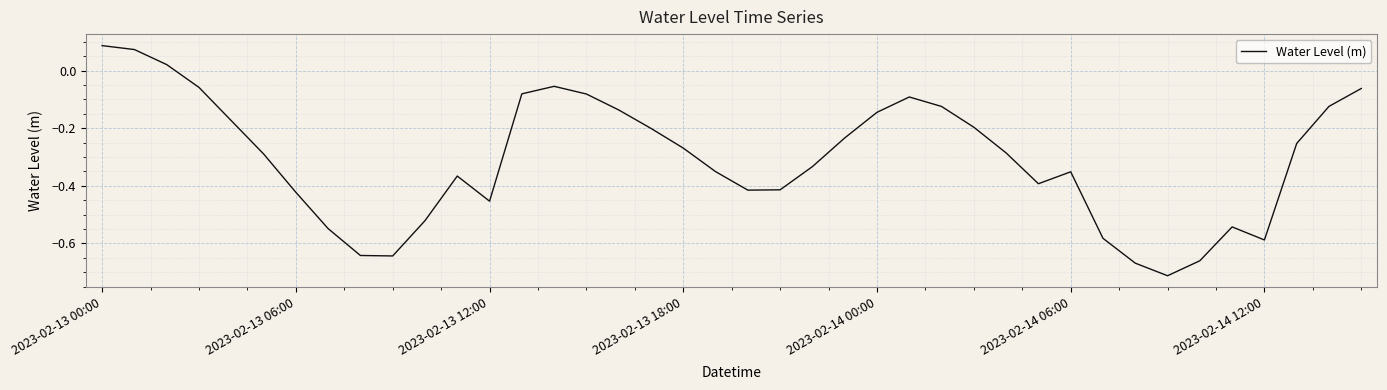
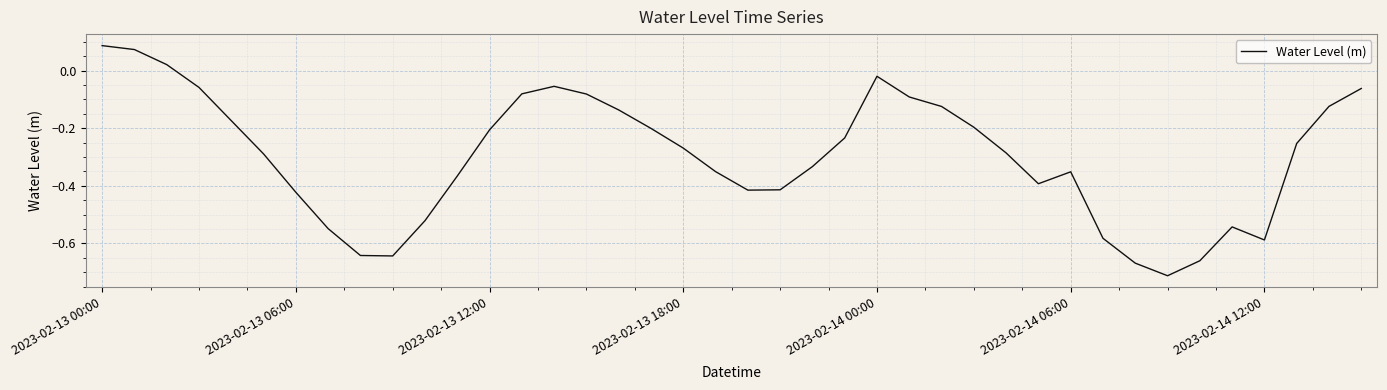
2023-02-13 12:00: -0.45 -> -0.21
2023-02-14 00:00: -0.14 -> -0.02
